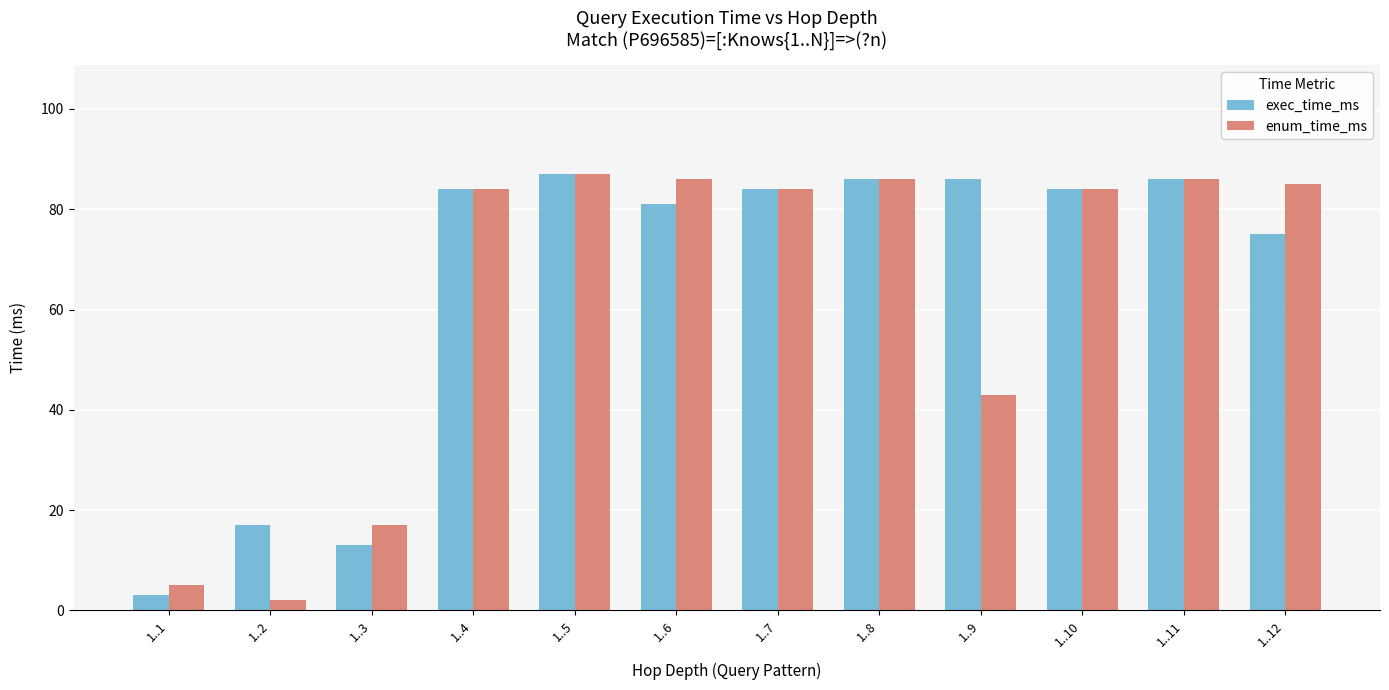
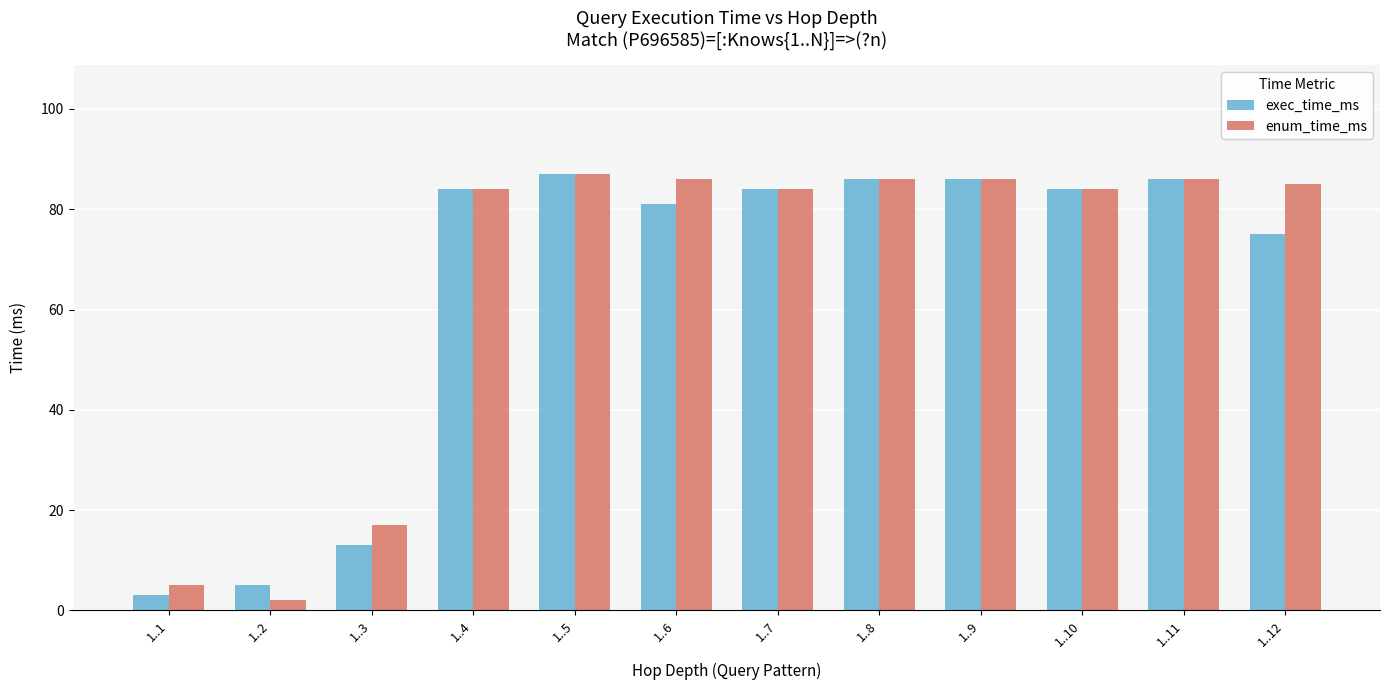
exec_time_ms, 1..2: 17 -> 5
enum_time_ms, 1..9: 43 -> 86
